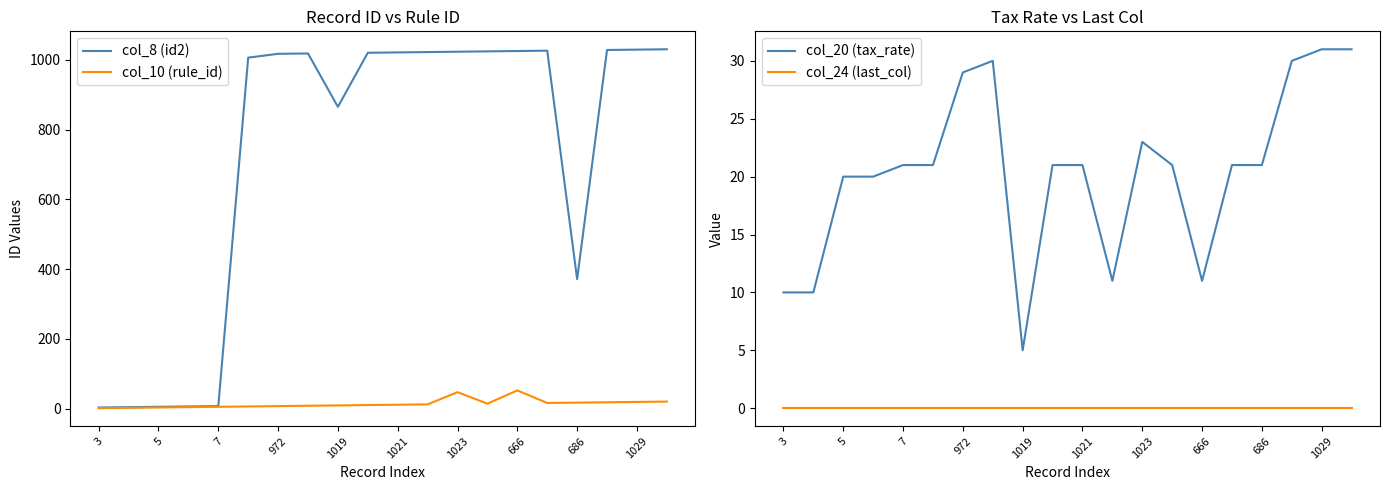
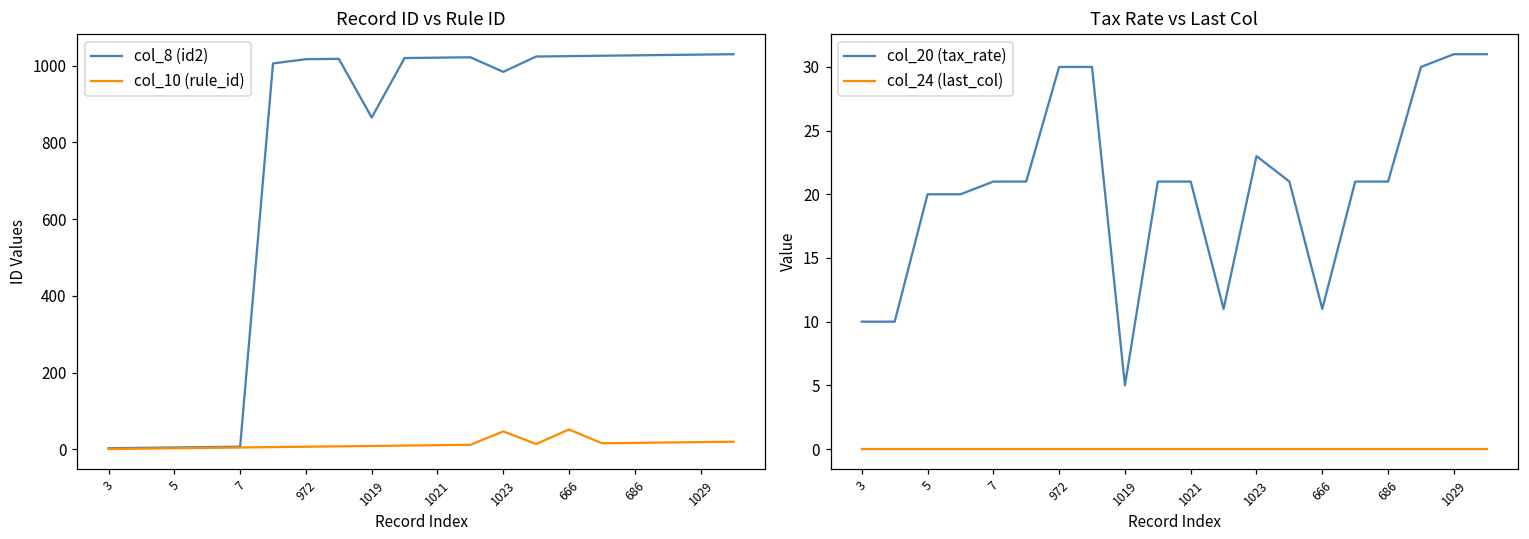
Record ID vs Rule ID, col_8 (id2), 1023: 1020 -> 980
Record ID vs Rule ID, col_8 (id2), 686: 370 -> 1030
Tax Rate vs Last Col, col_20 (tax_rate), 972: 29 -> 30
